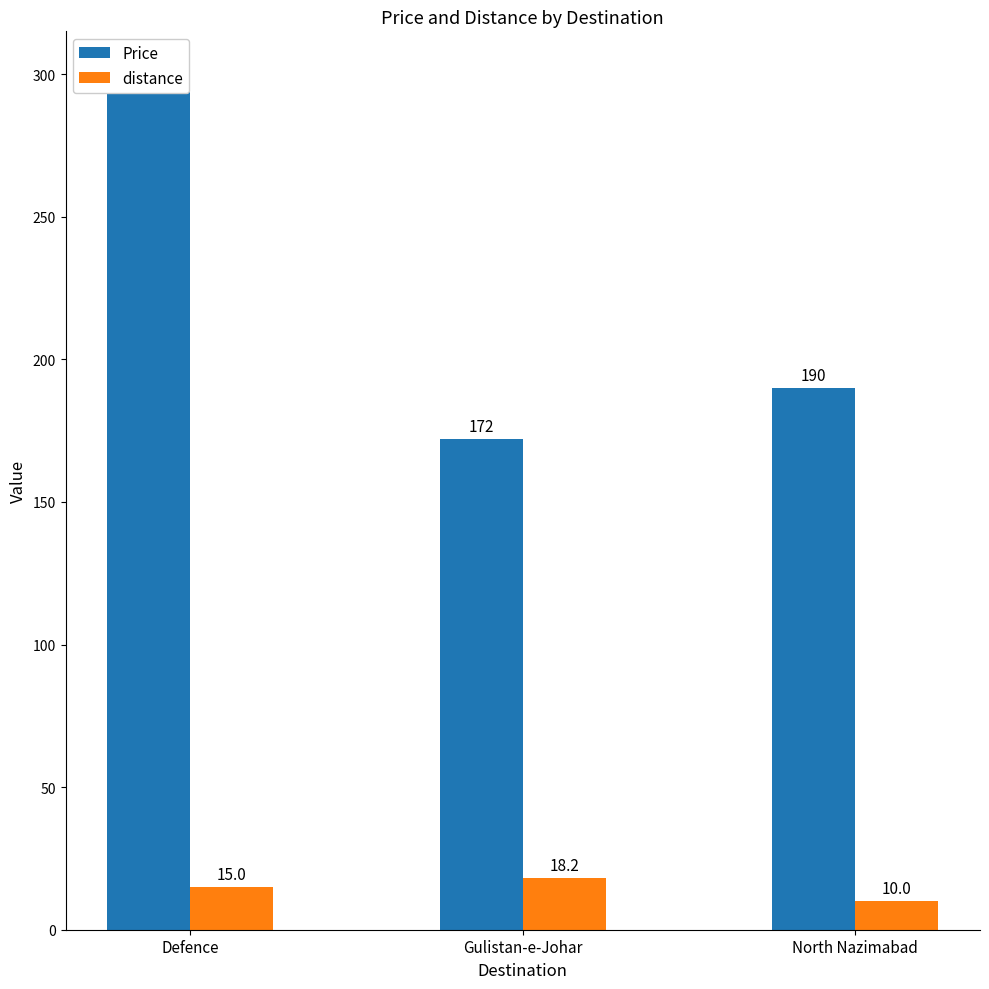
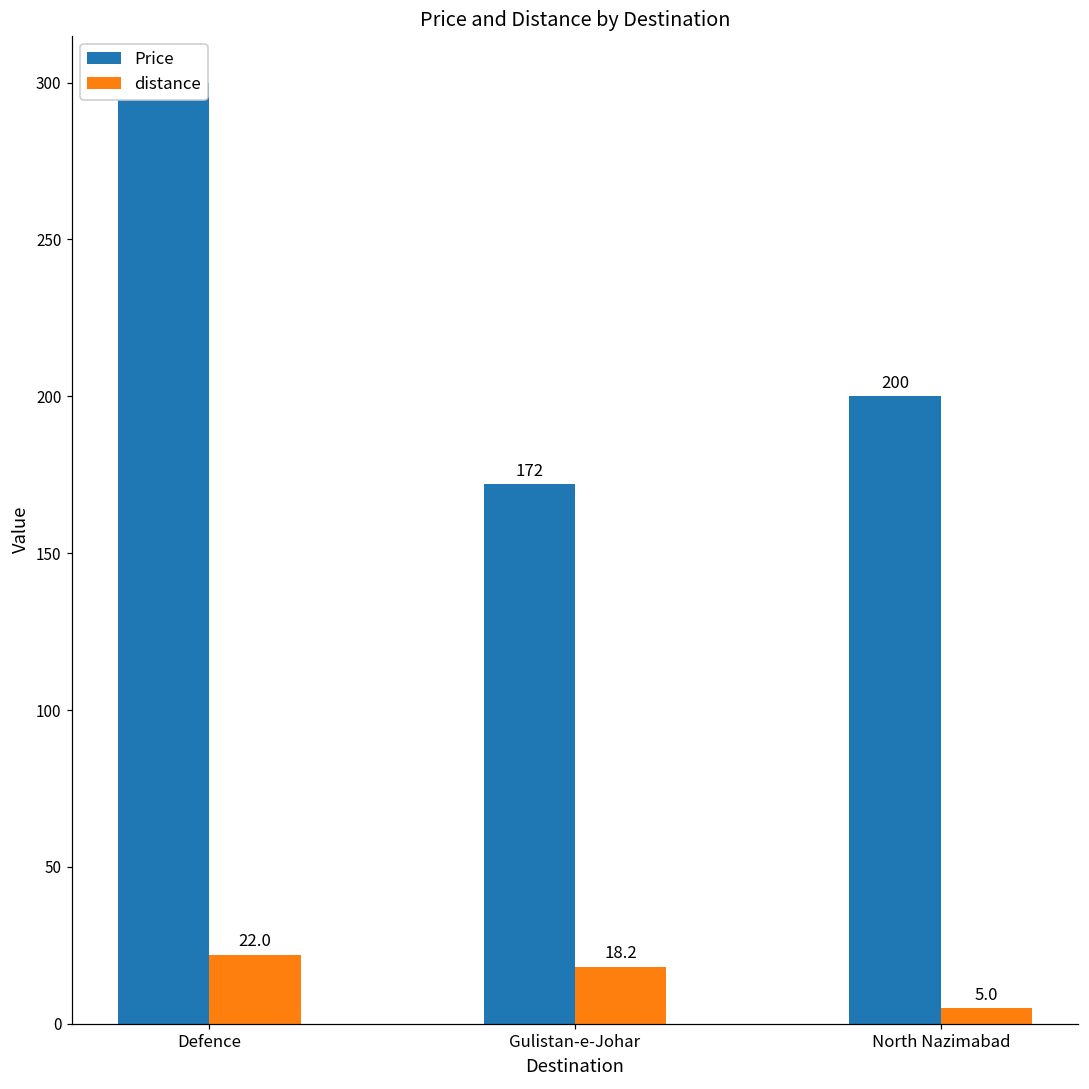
distance, Defence: 15.0 -> 22.0
Price, North Nazimabad: 190 -> 200
distance, North Nazimabad: 10.0 -> 5.0
